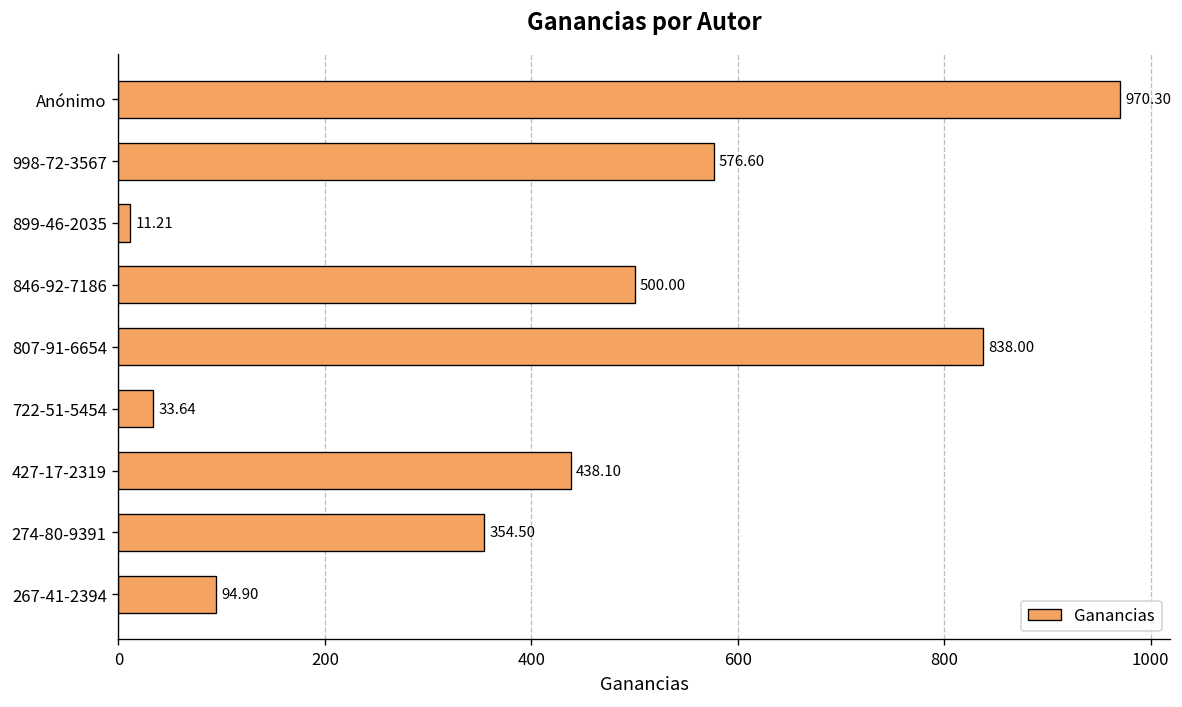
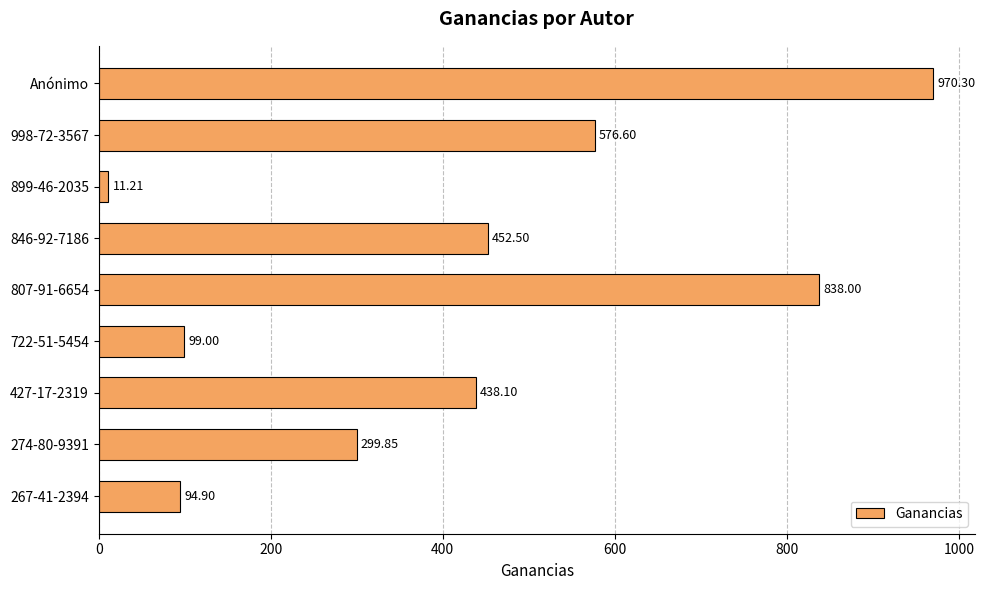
846-92-7186: 500.00 -> 452.50
722-51-5454: 33.64 -> 99.00
274-80-9391: 354.50 -> 299.85
